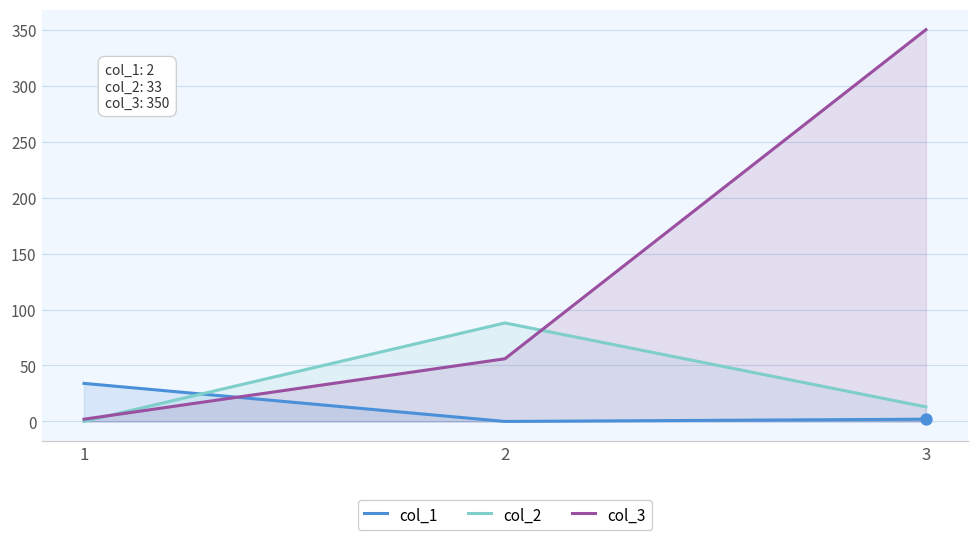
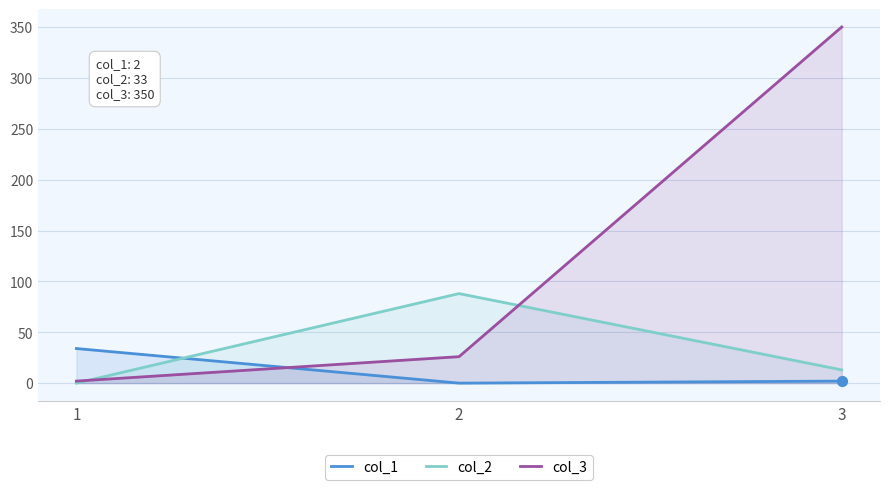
col_3, 2: 56 -> 26
